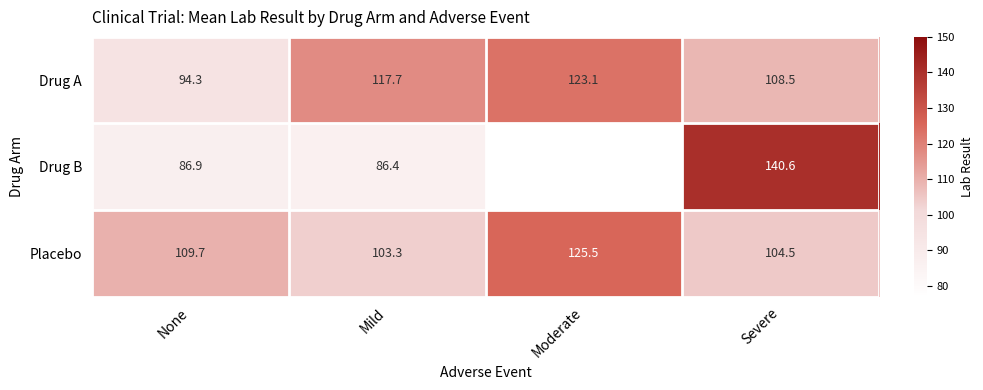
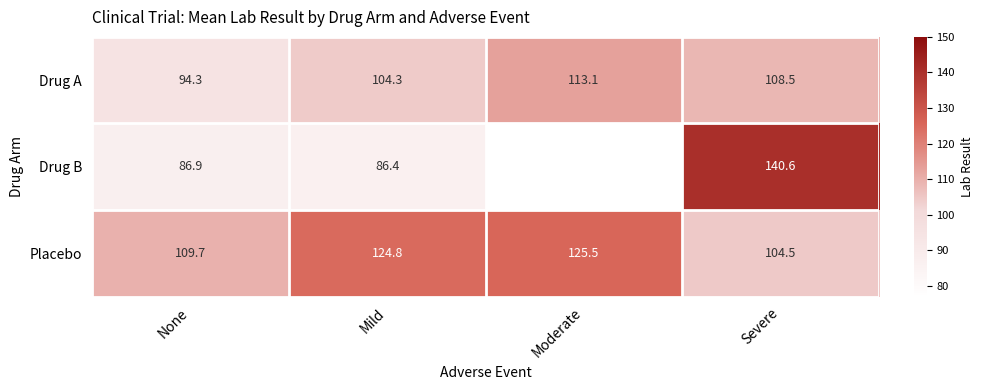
Drug A, Mild: 117.7 -> 104.3
Drug A, Moderate: 123.1 -> 113.1
Placebo, Mild: 103.3 -> 124.8
